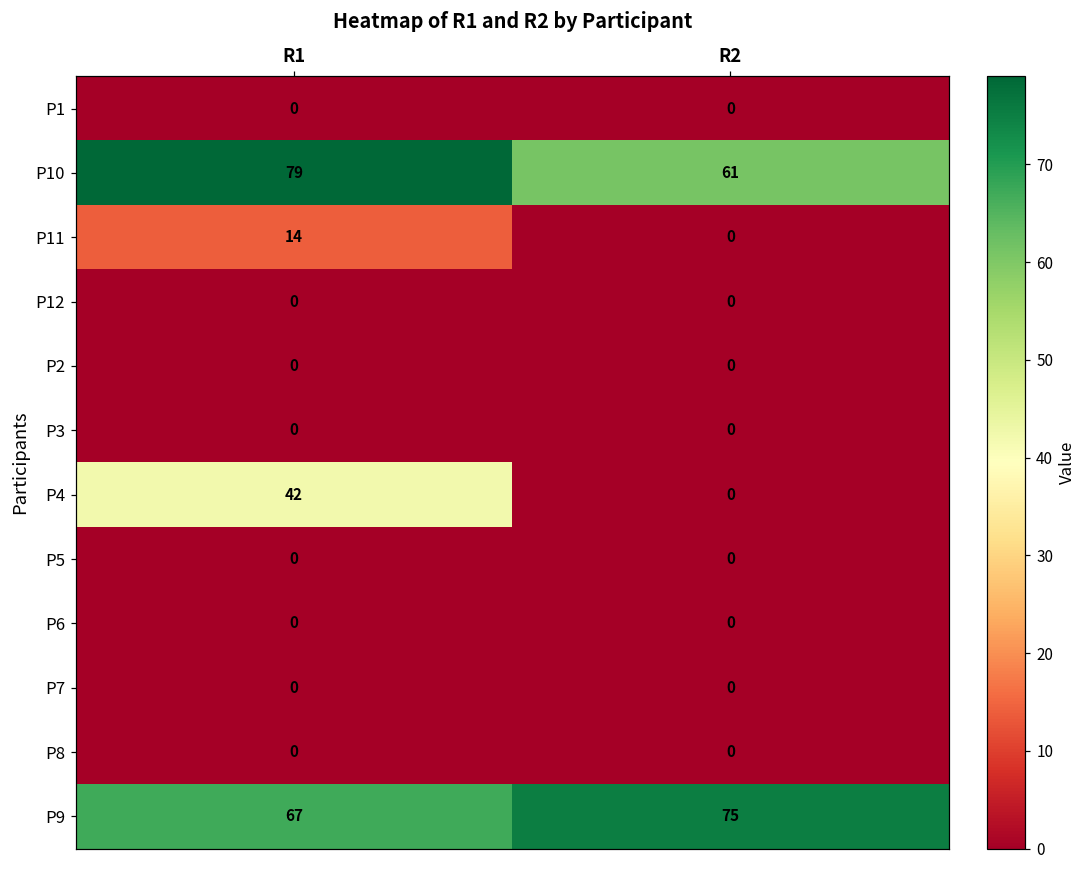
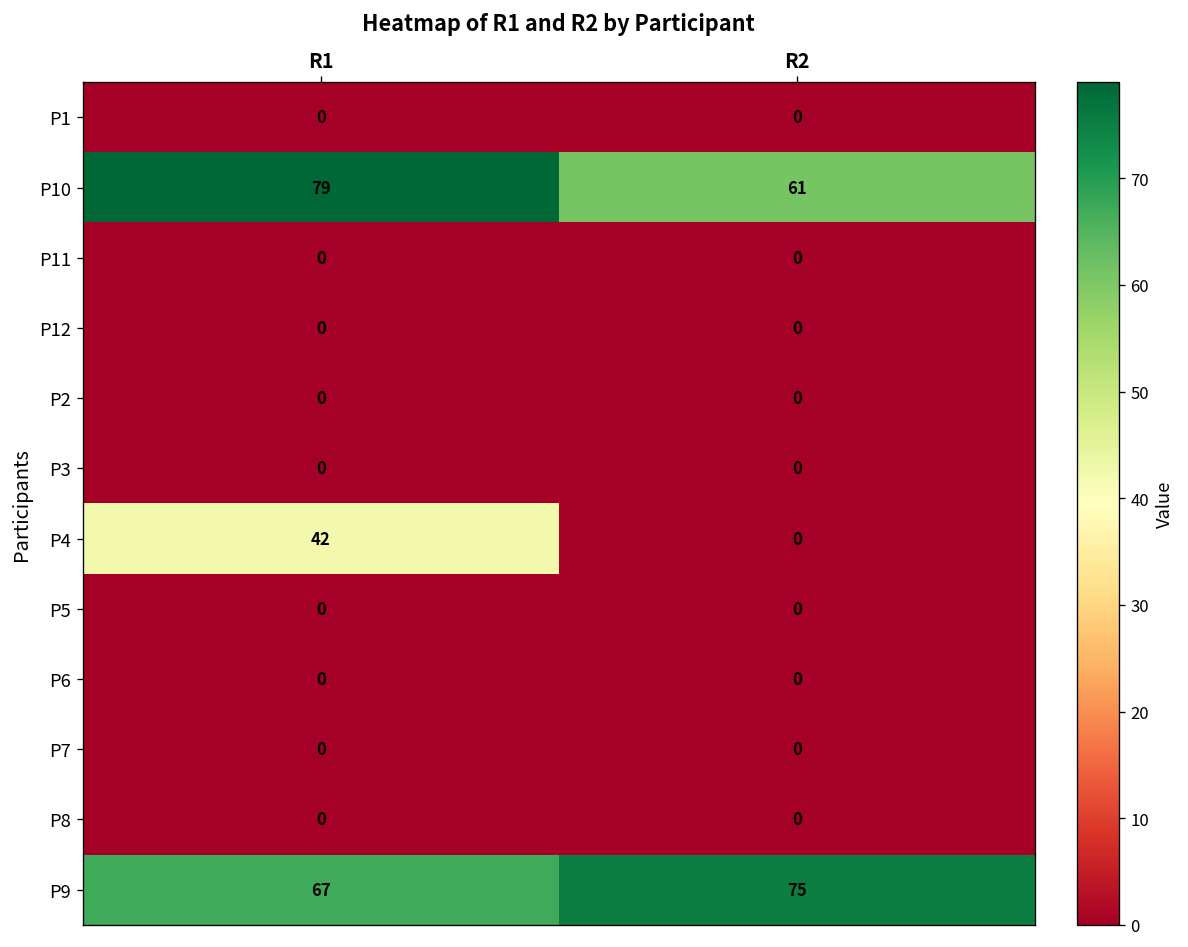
P11, R1: 14 -> 0
